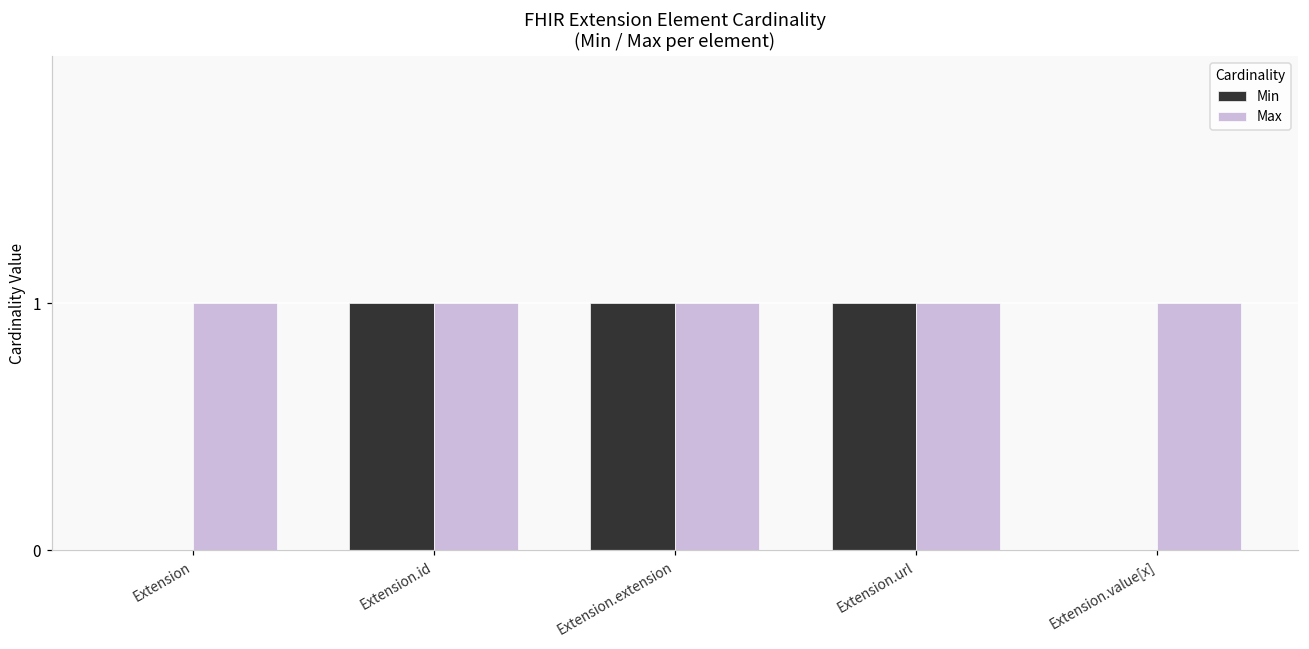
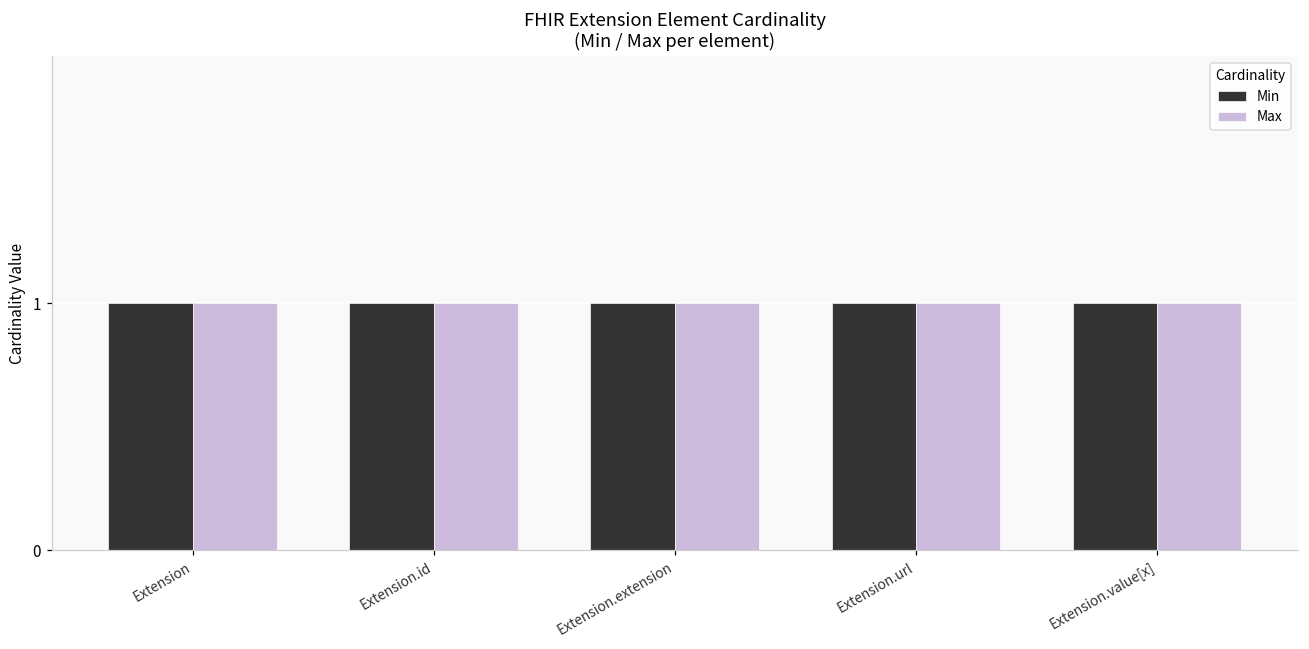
Min, Extension: 0 -> 1
Min, Extension.value[x]: 0 -> 1
